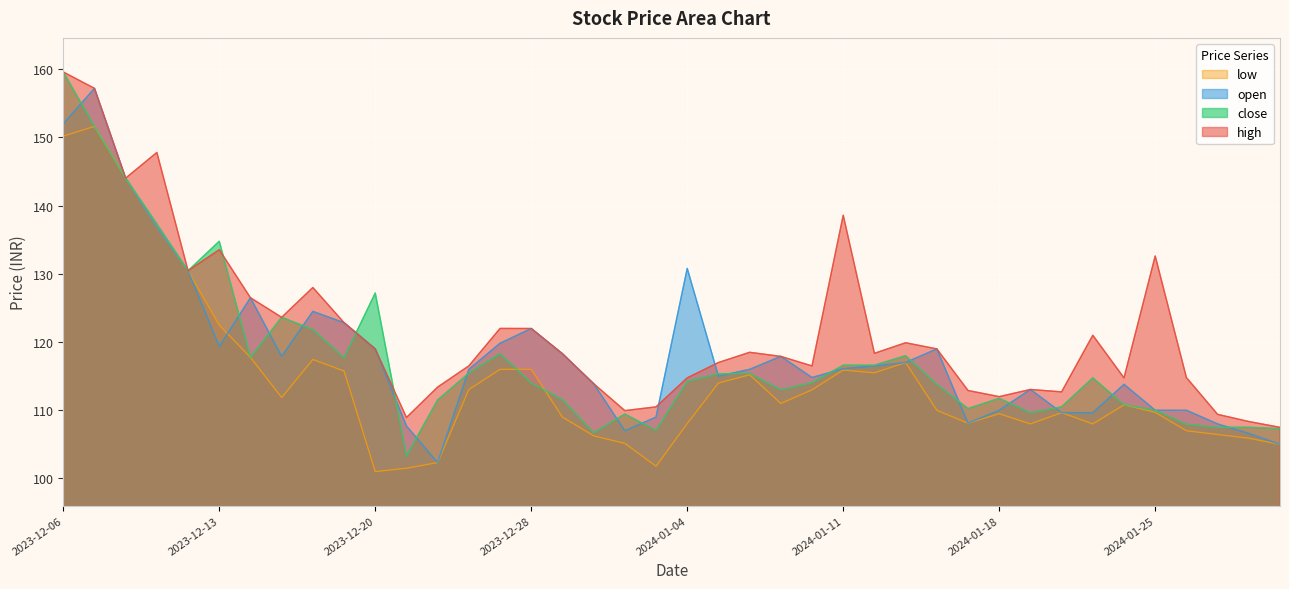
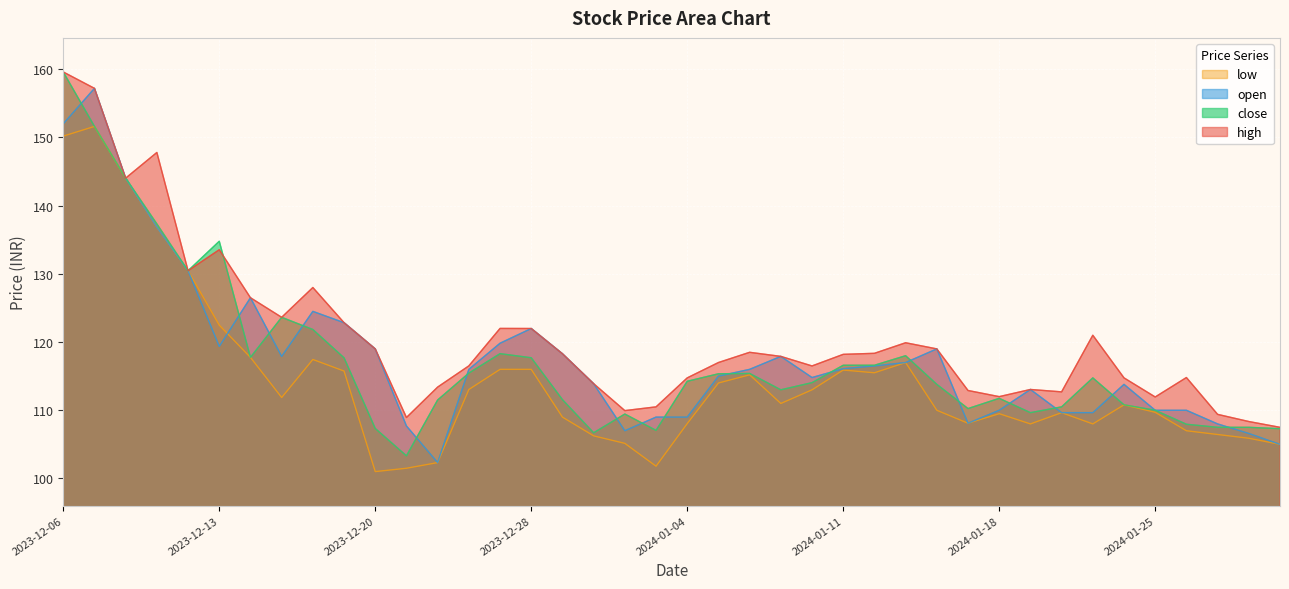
close, 2023-12-20: 127 -> 107
close, 2023-12-28: 114 -> 118
open, 2024-01-04: 131 -> 109
high, 2024-01-11: 139 -> 118
high, 2024-01-25: 133 -> 112
